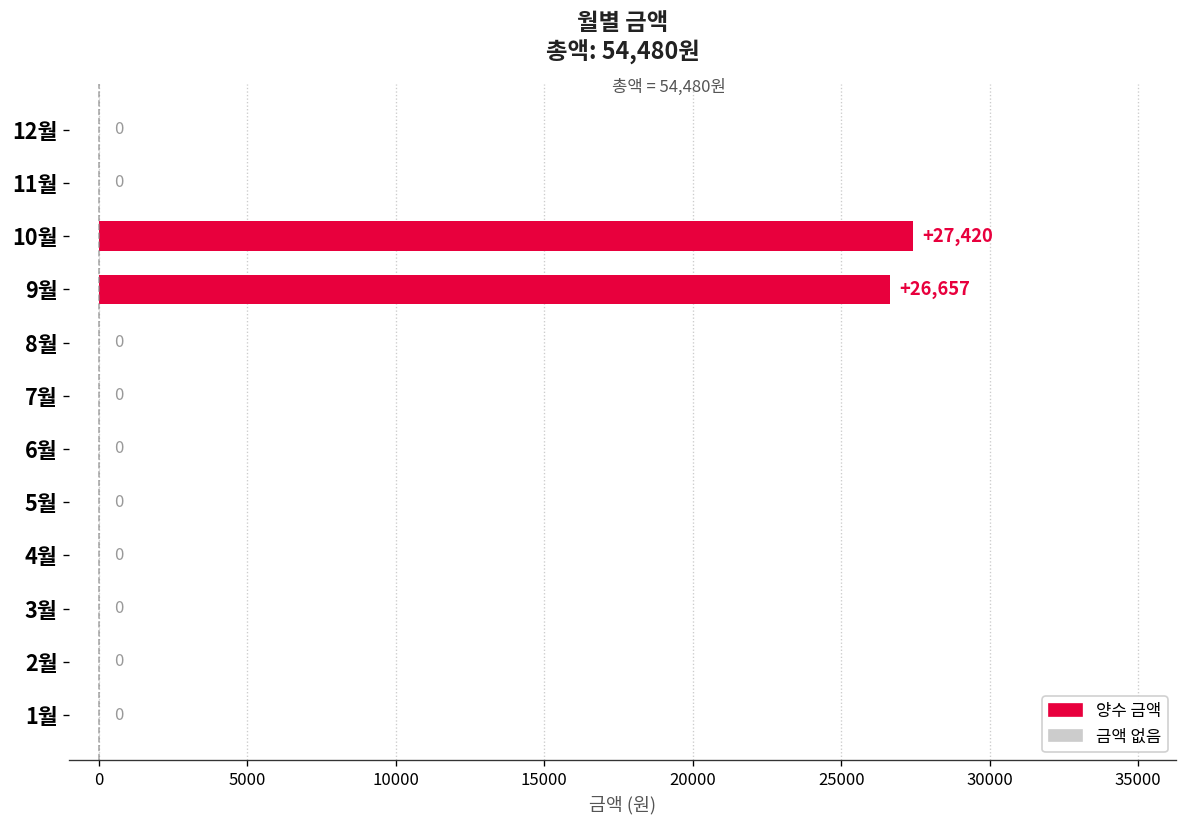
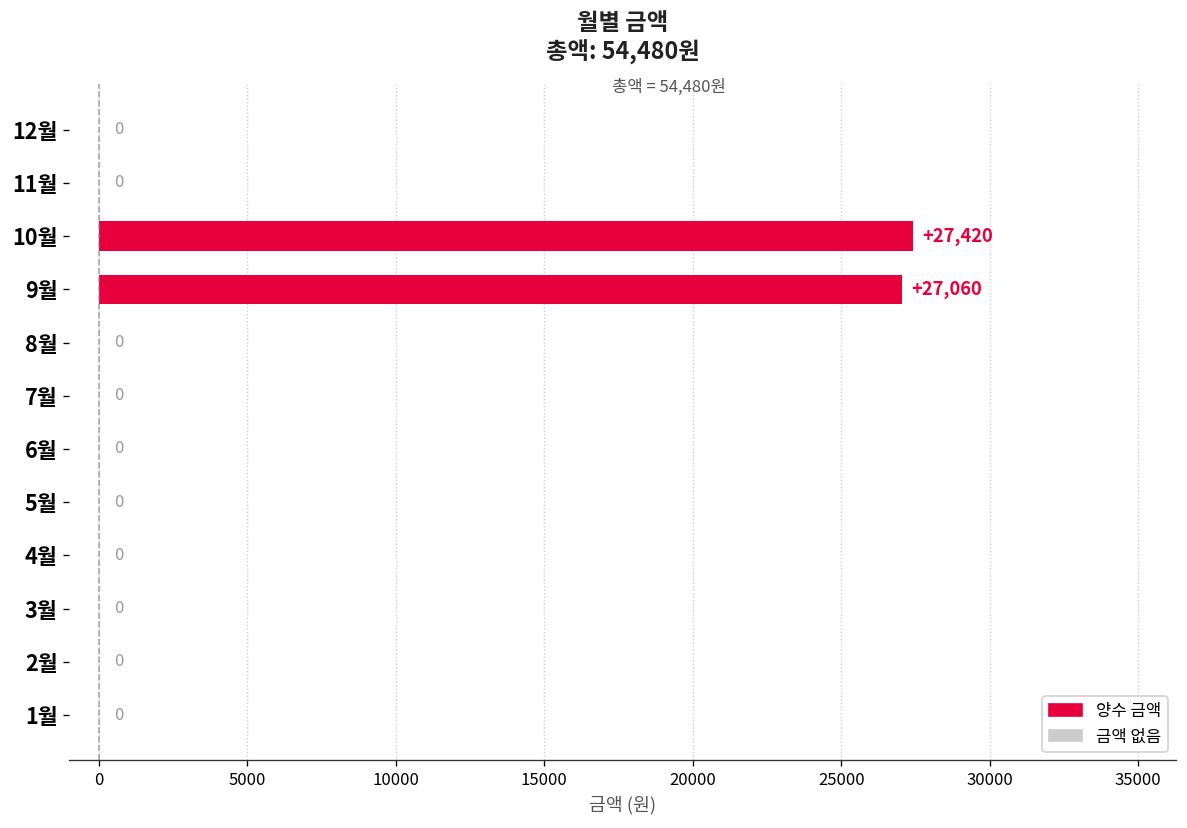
9월: +26,657 -> +27,060
